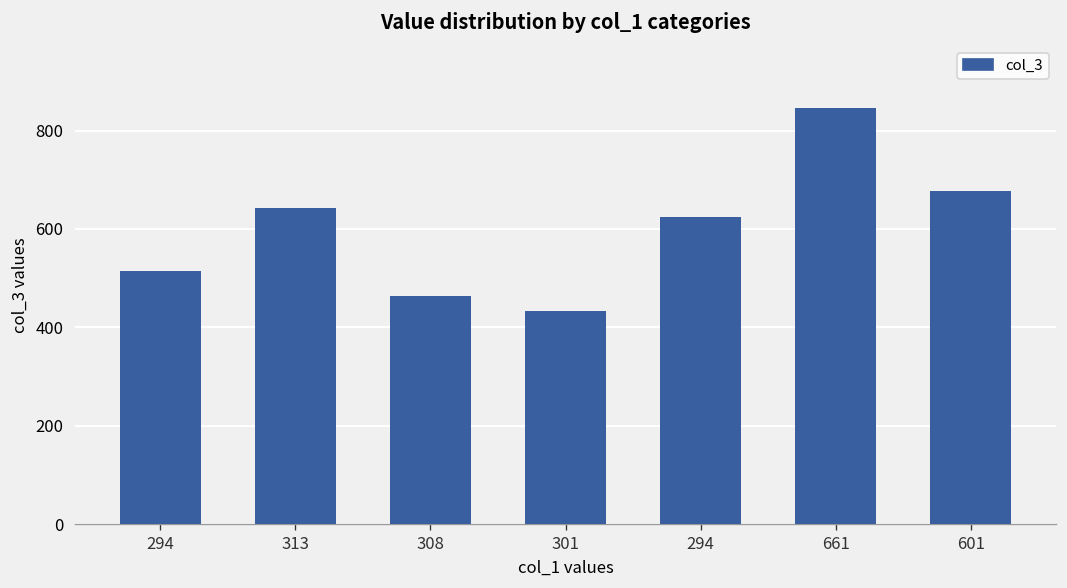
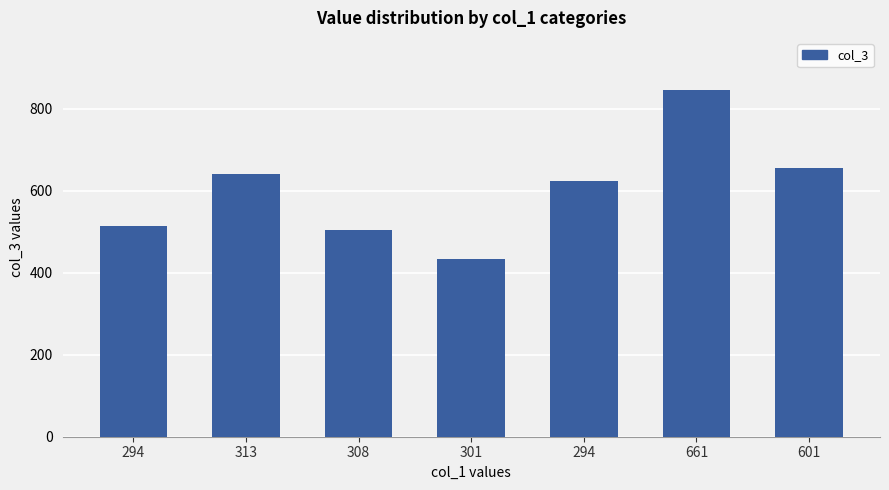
308: 460 -> 500
601: 680 -> 660
